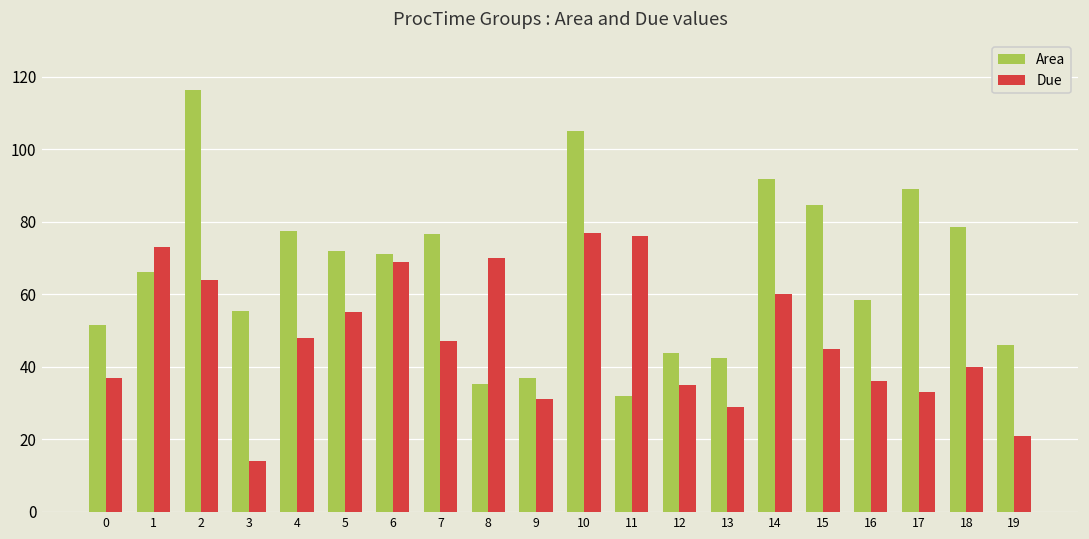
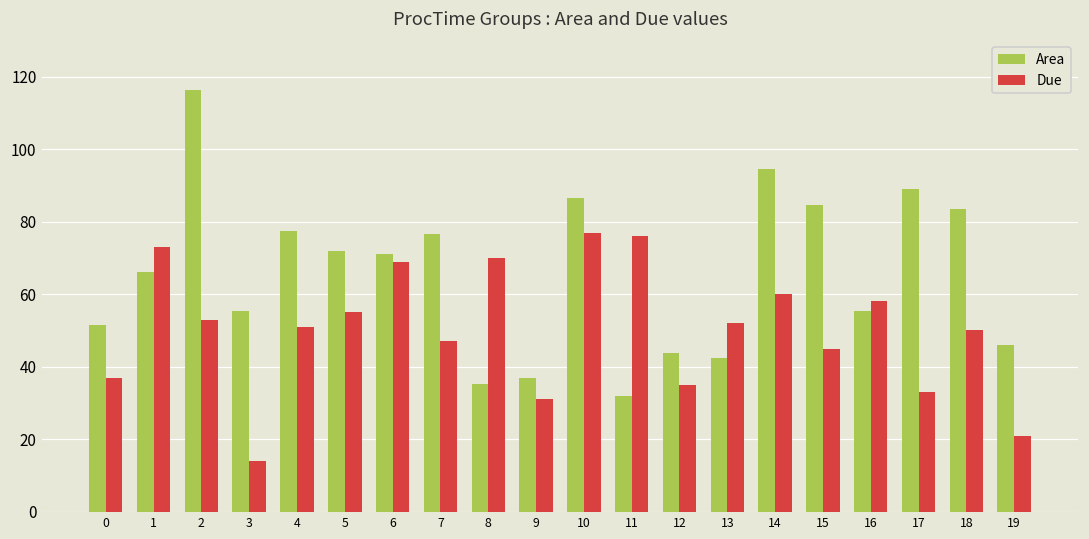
Due, 2: 64 -> 53
Due, 4: 48 -> 51
Area, 10: 105 -> 87
Due, 13: 29 -> 52
Area, 14: 92 -> 94
Area, 16: 58 -> 55
Due, 16: 36 -> 58
Area, 18: 79 -> 84
Due, 18: 40 -> 50
